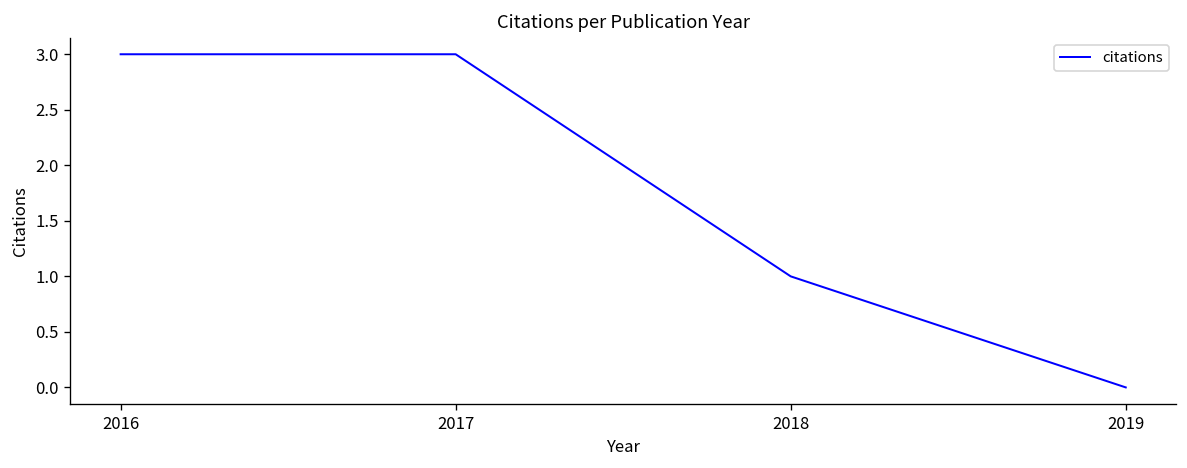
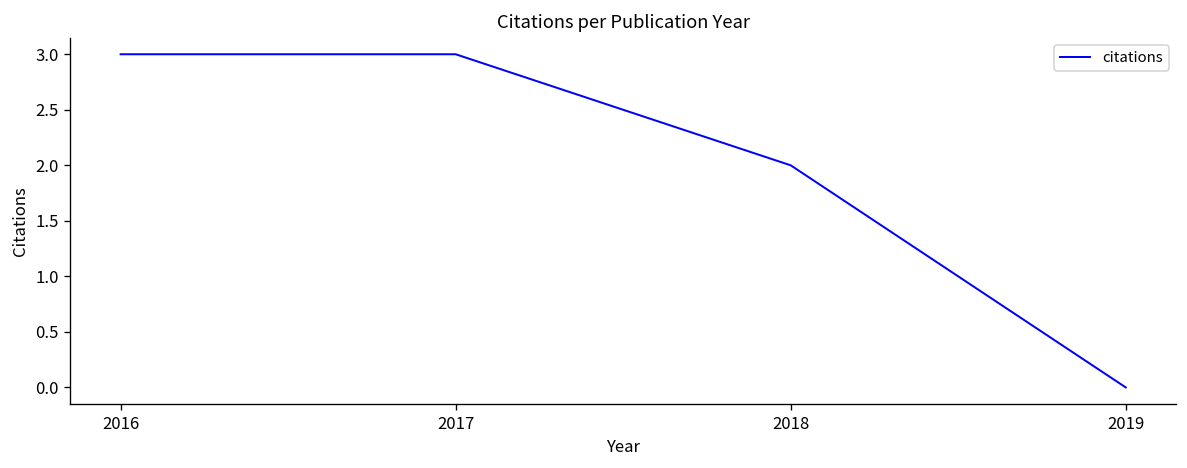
2018: 1 -> 2
